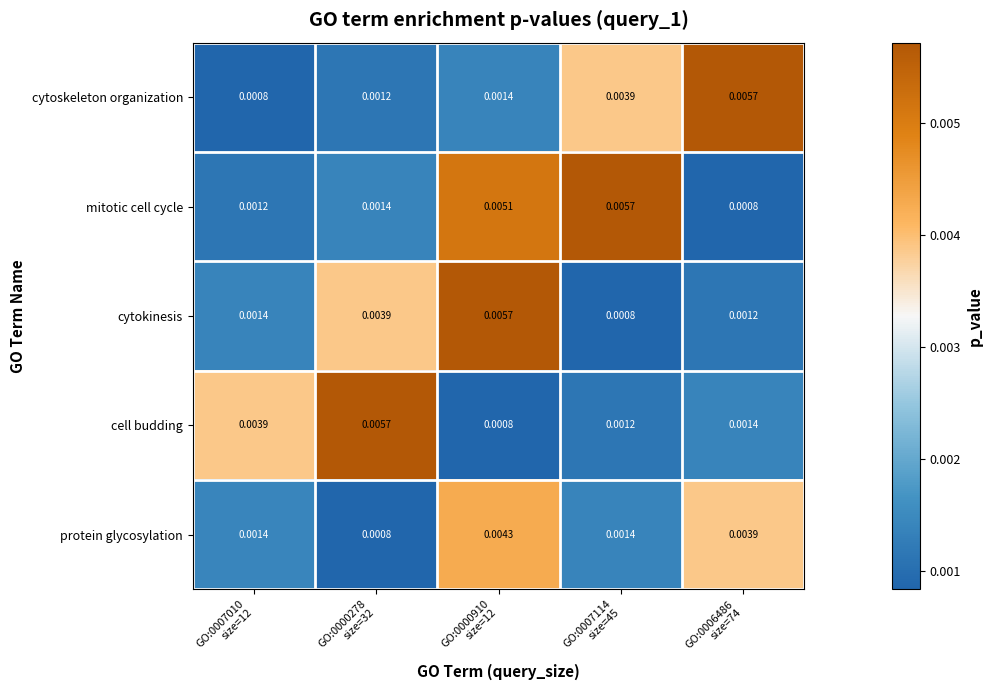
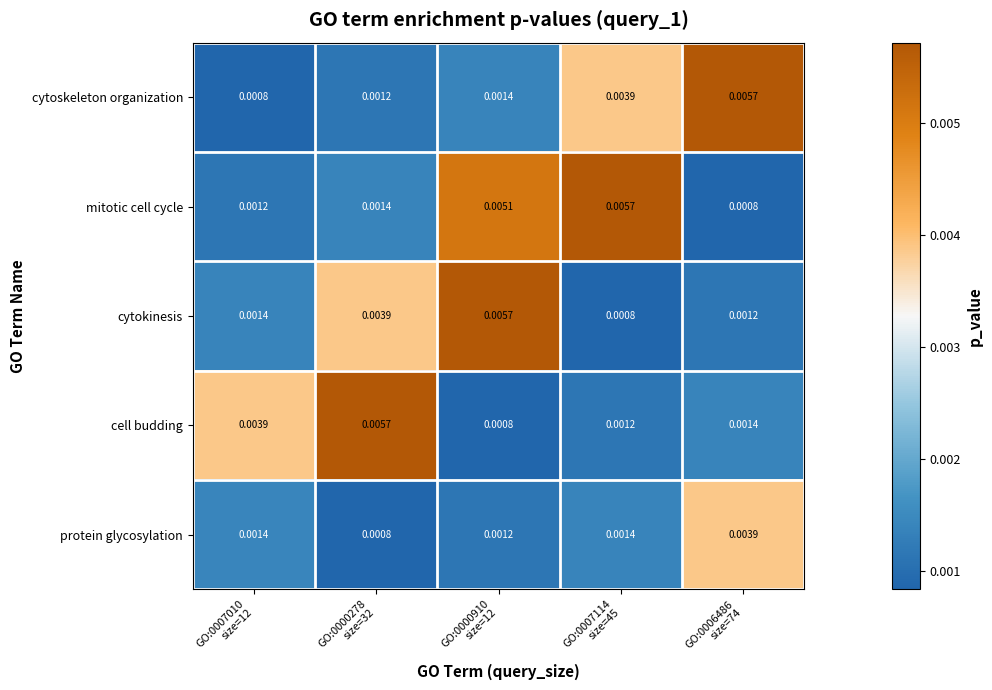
protein glycosylation, GO:0000910 size=12: 0.0043 -> 0.0012
